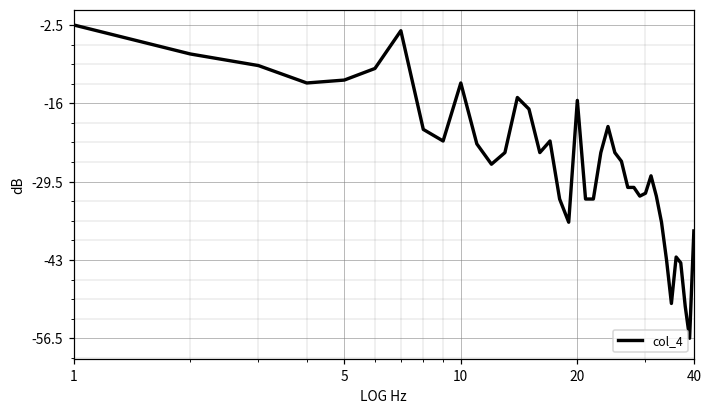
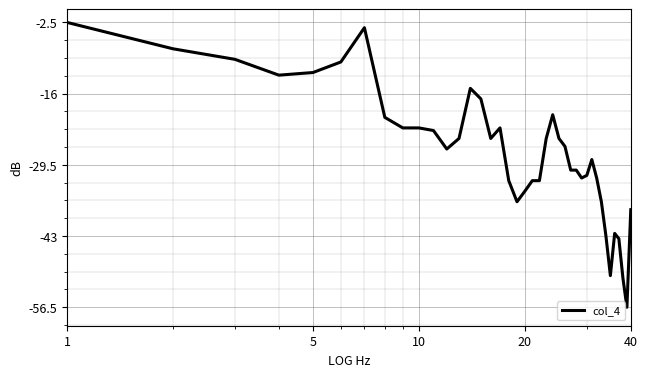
10: -13 -> -23
20: -15 -> -34
